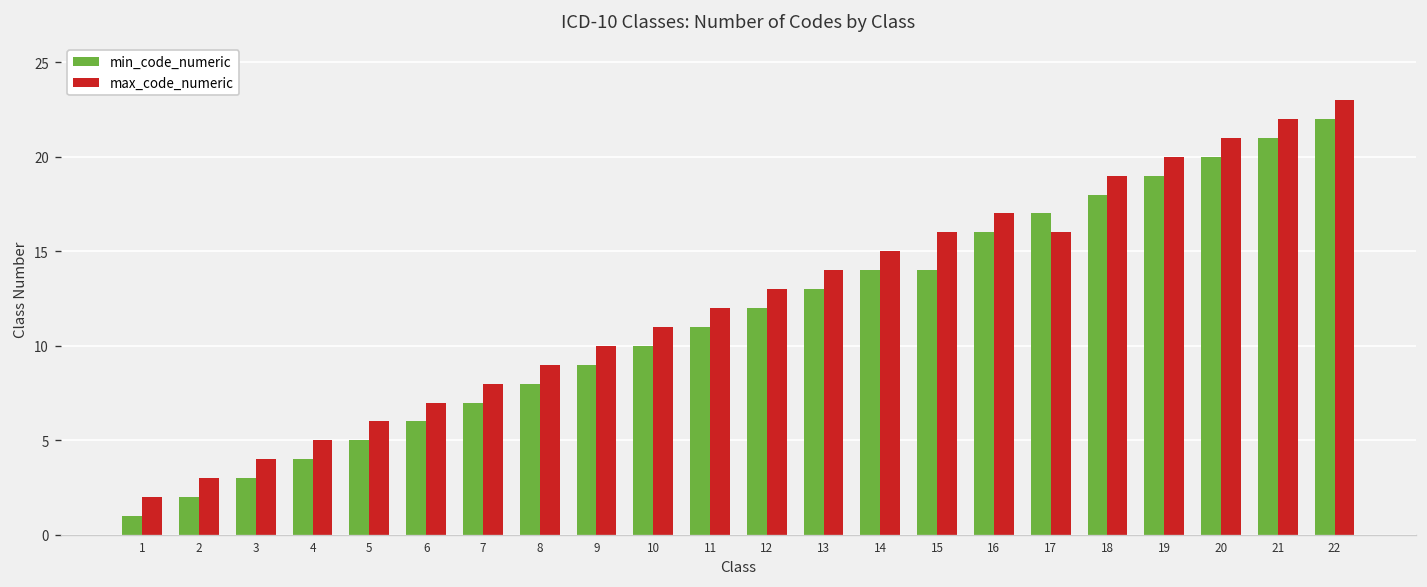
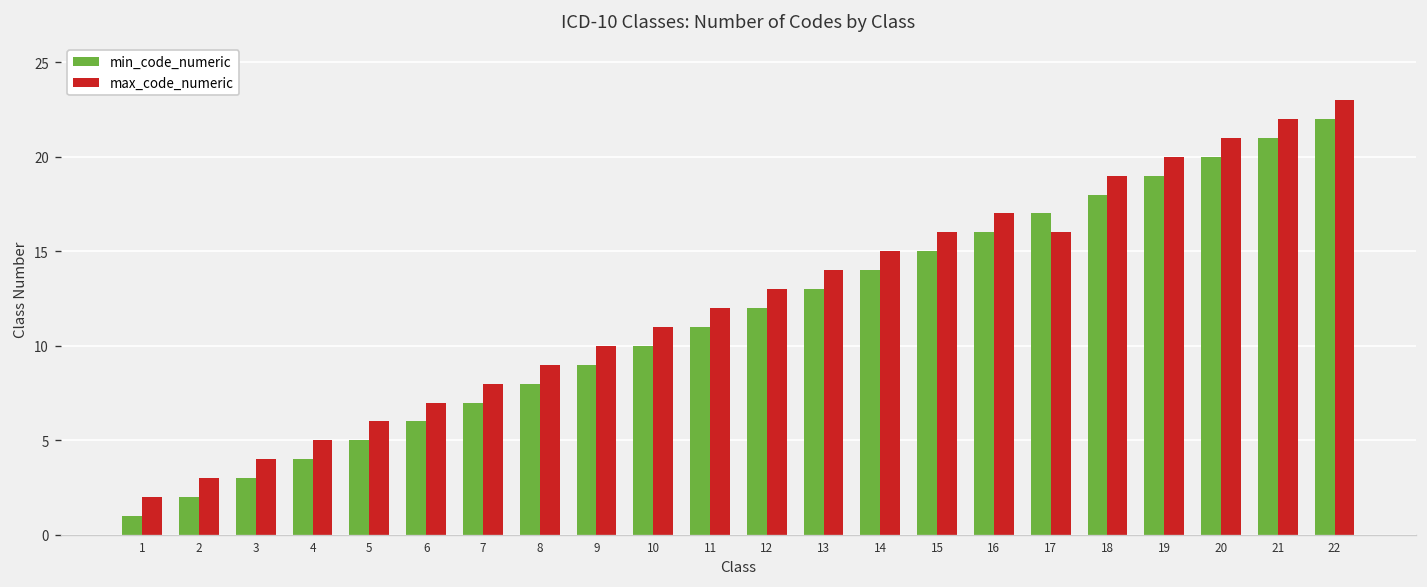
min_code_numeric, 15: 14 -> 15
